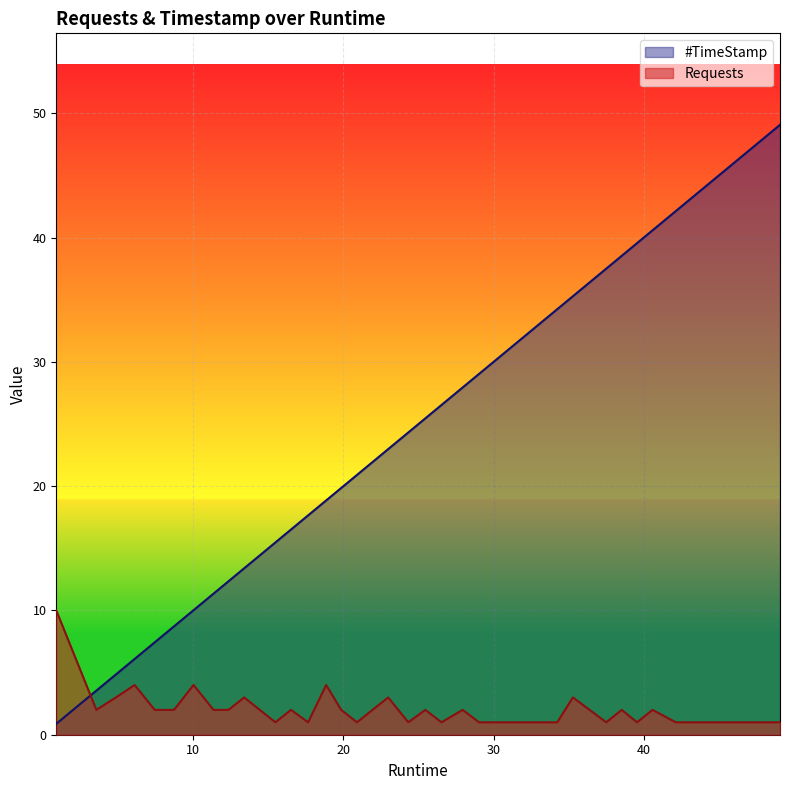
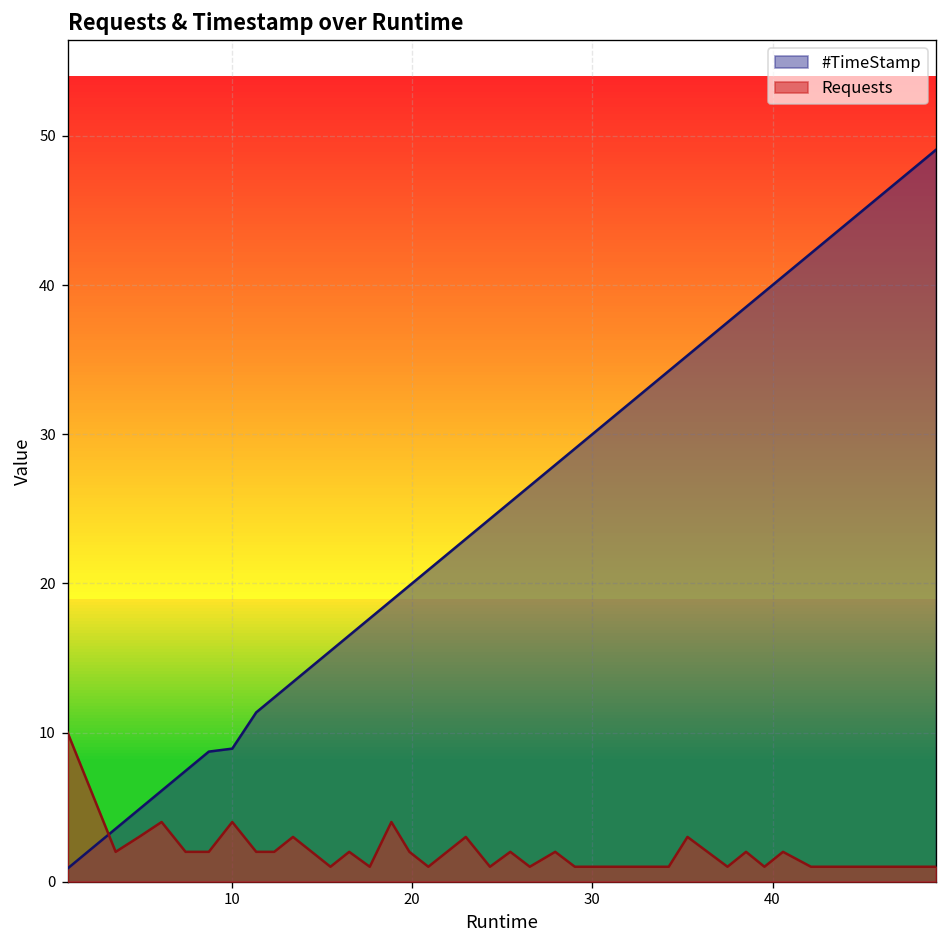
#TimeStamp, 10: 10.0 -> 8.9
